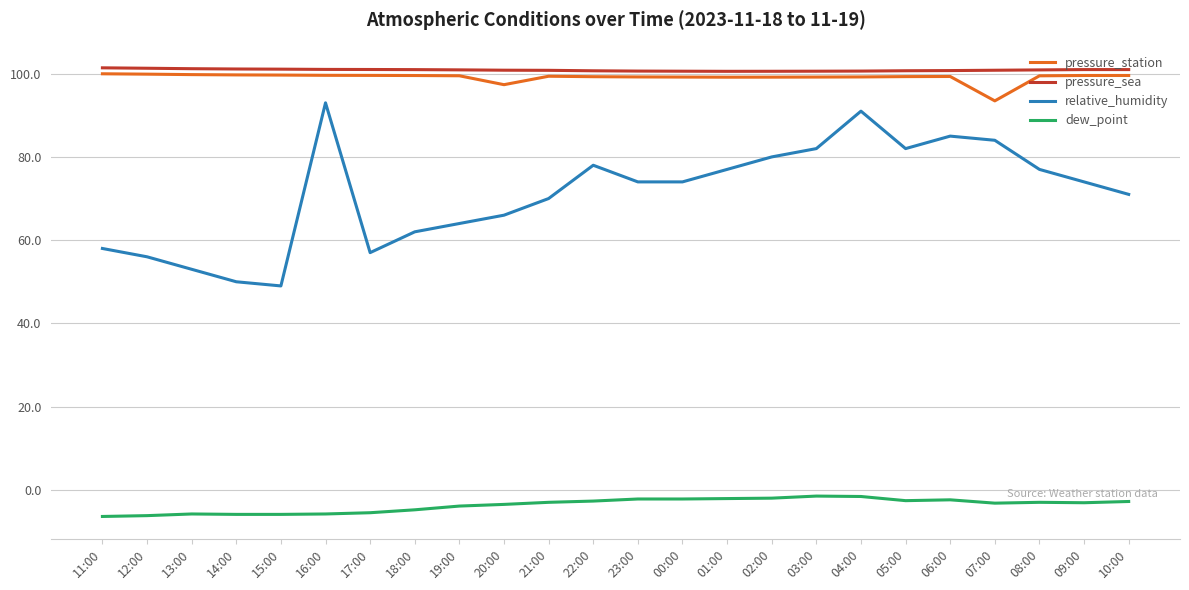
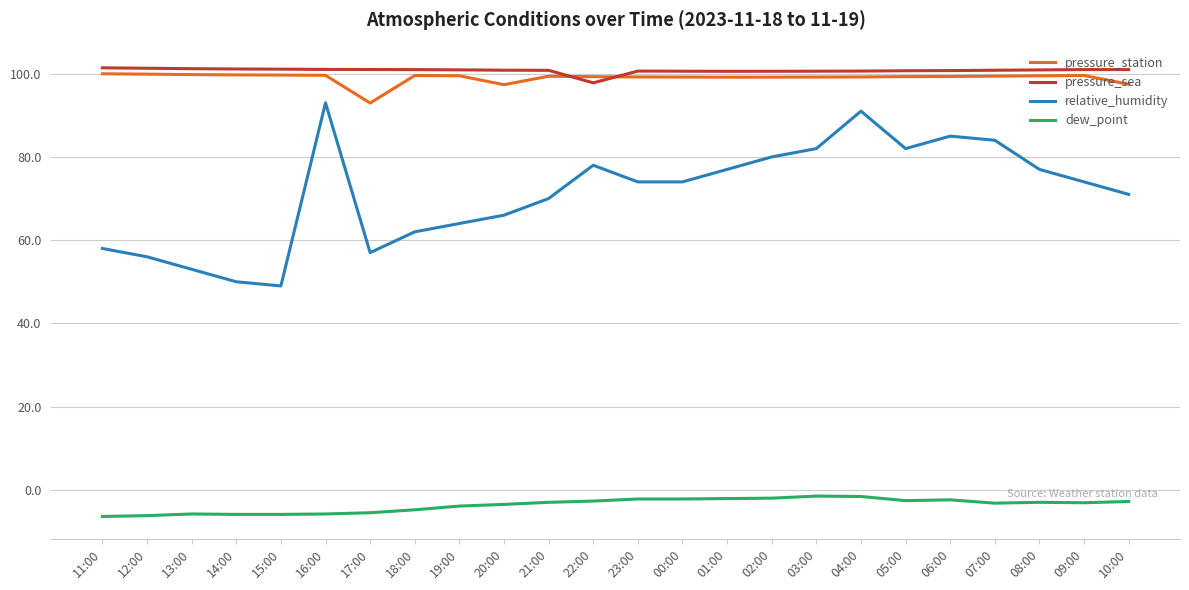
pressure_station, 17:00: 100 -> 93
pressure_sea, 22:00: 101 -> 98
pressure_station, 07:00: 93 -> 99
pressure_station, 10:00: 100 -> 97
